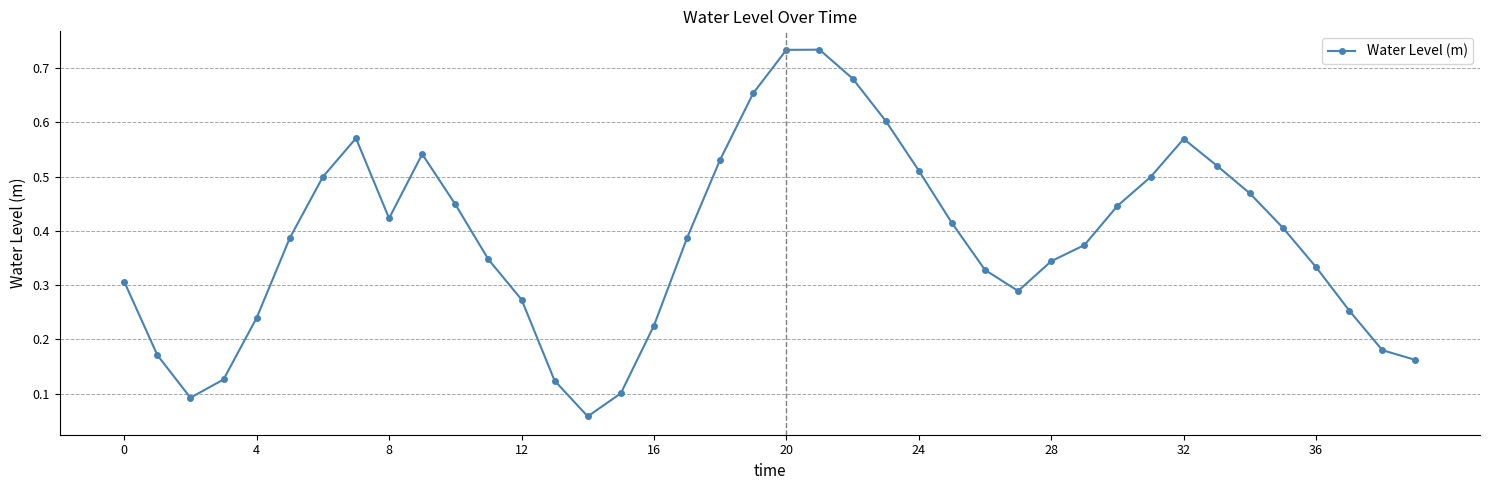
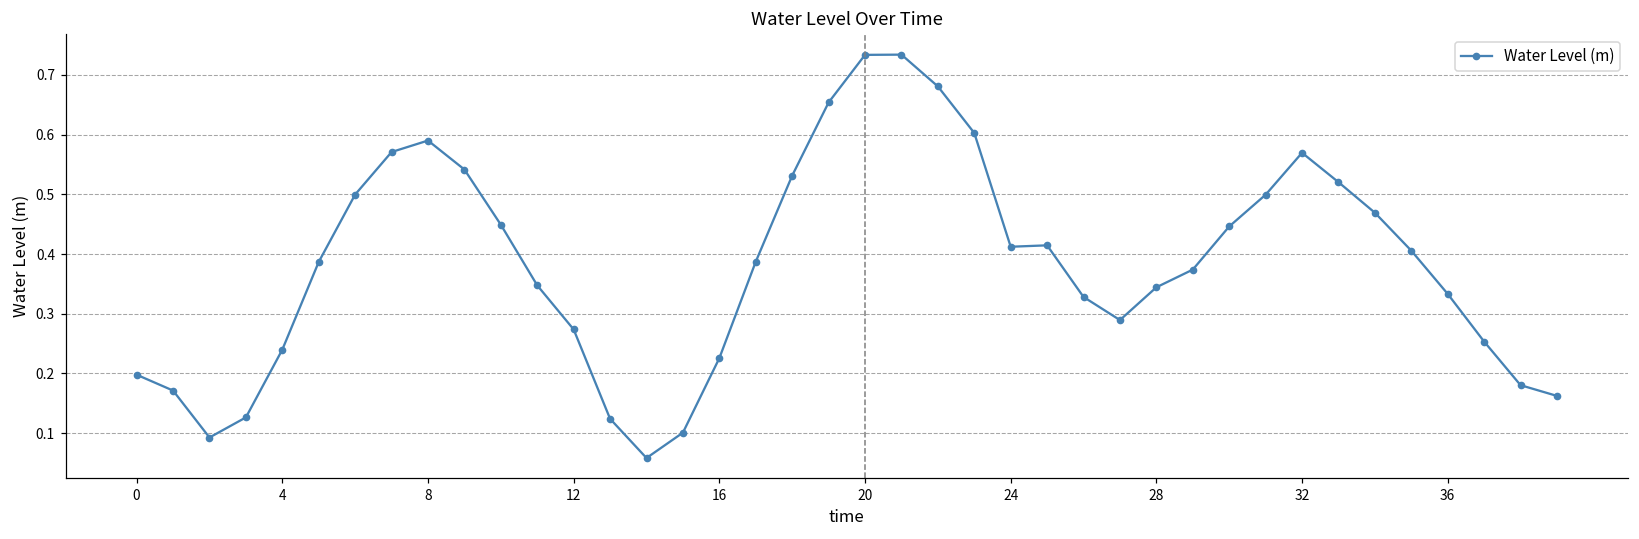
0: 0.31 -> 0.20
8: 0.42 -> 0.59
24: 0.51 -> 0.41
